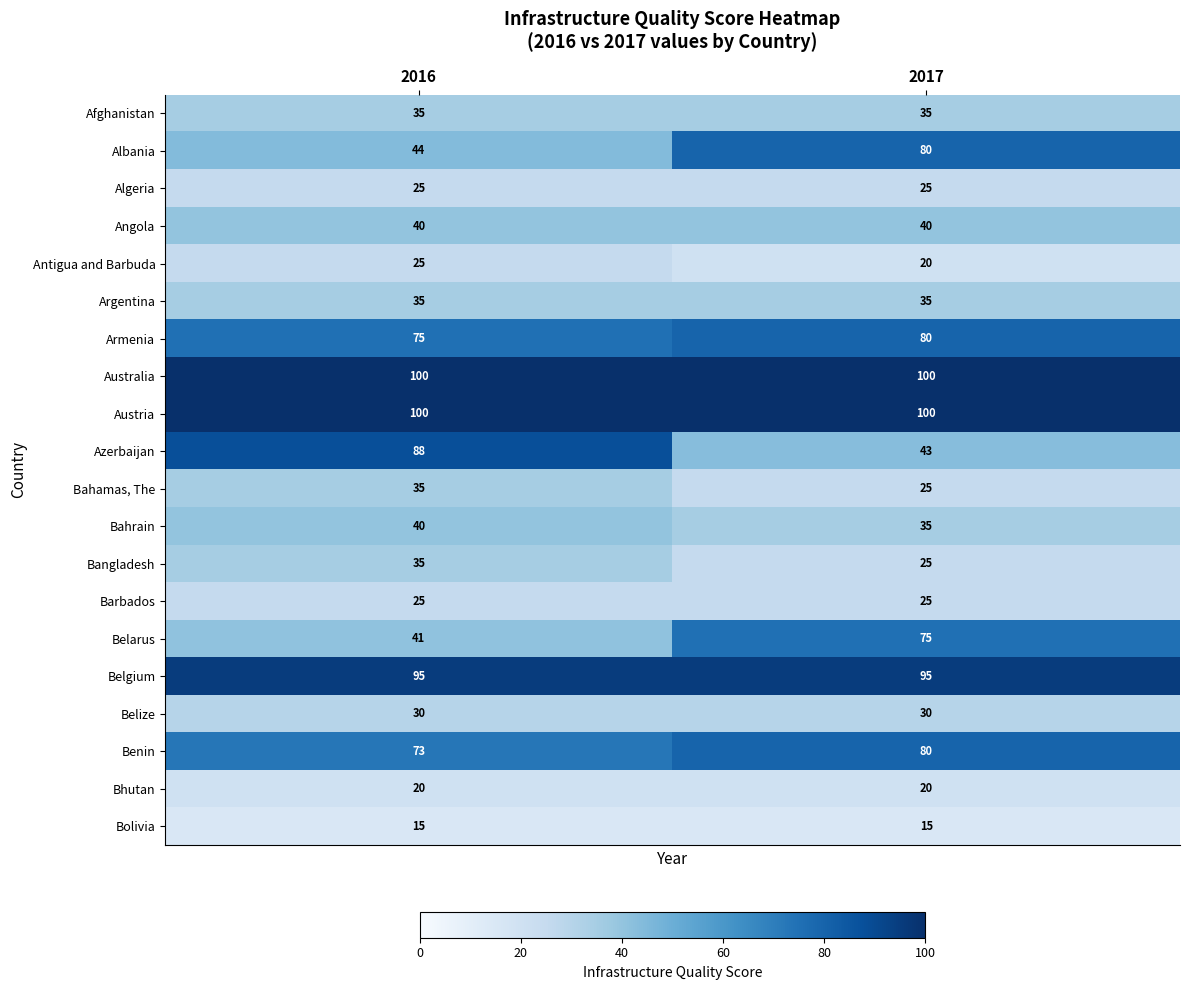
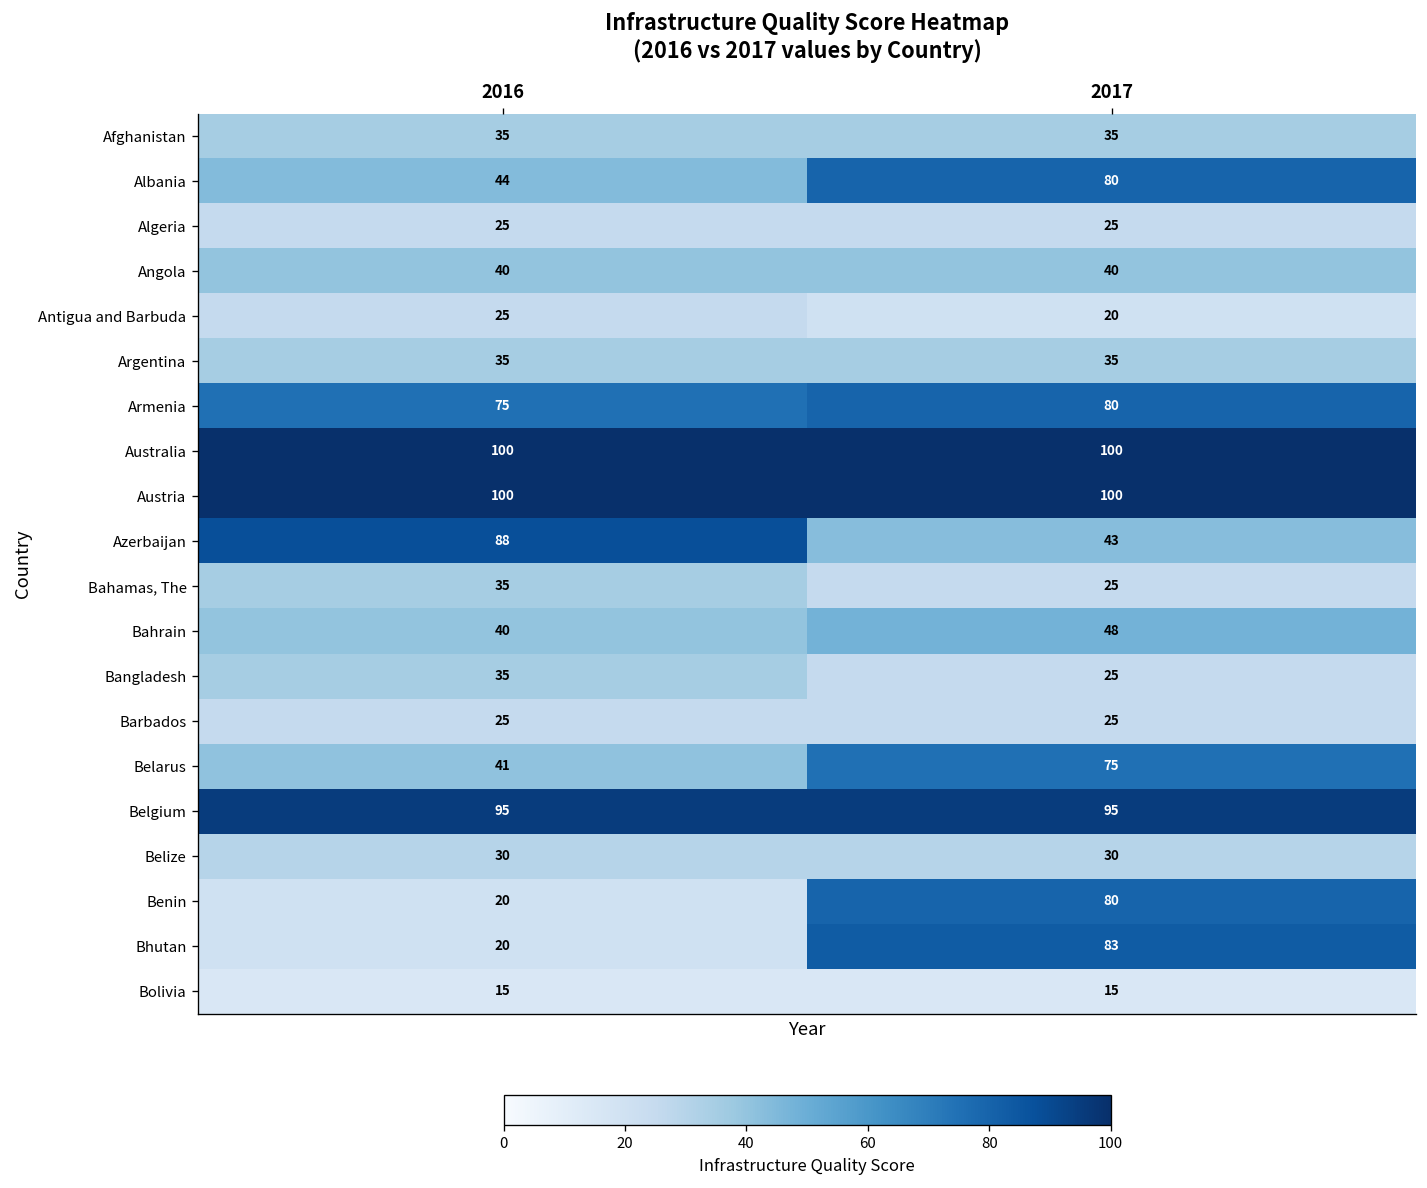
Bahrain, 2017: 35 -> 48
Benin, 2016: 73 -> 20
Bhutan, 2017: 20 -> 83
